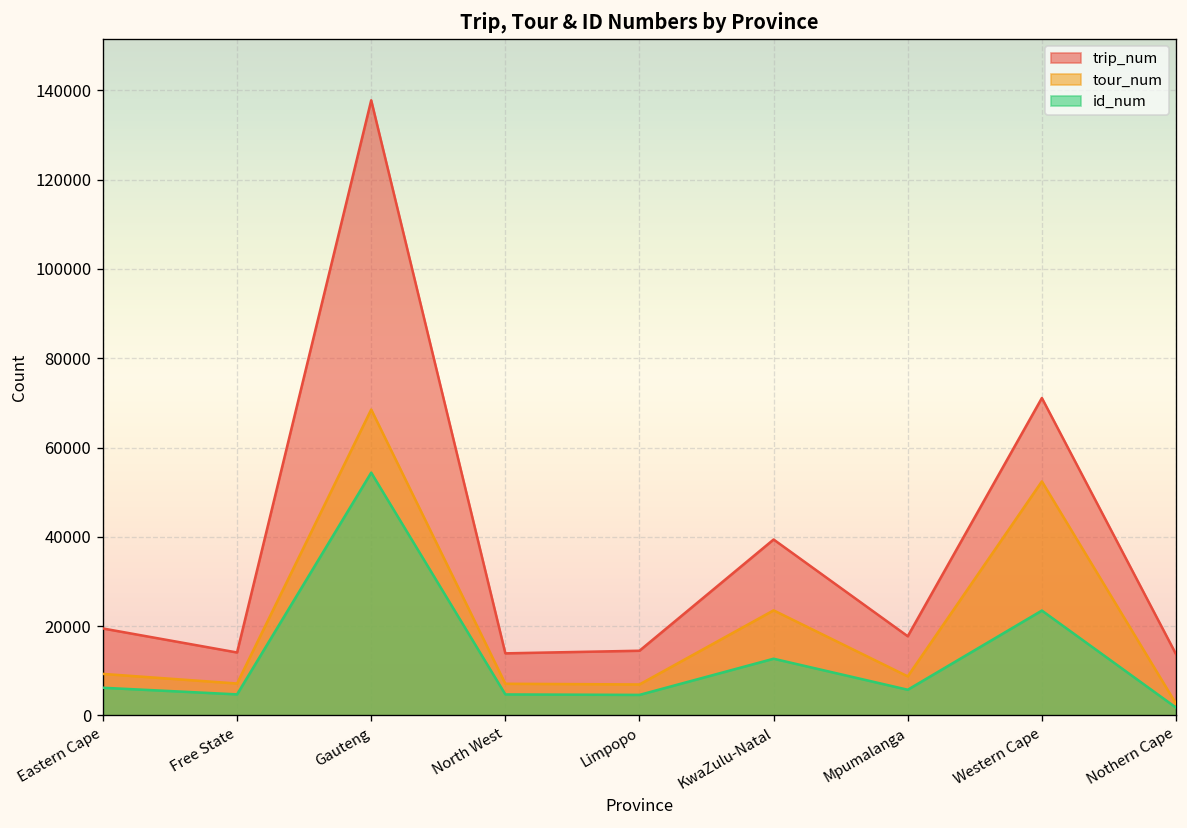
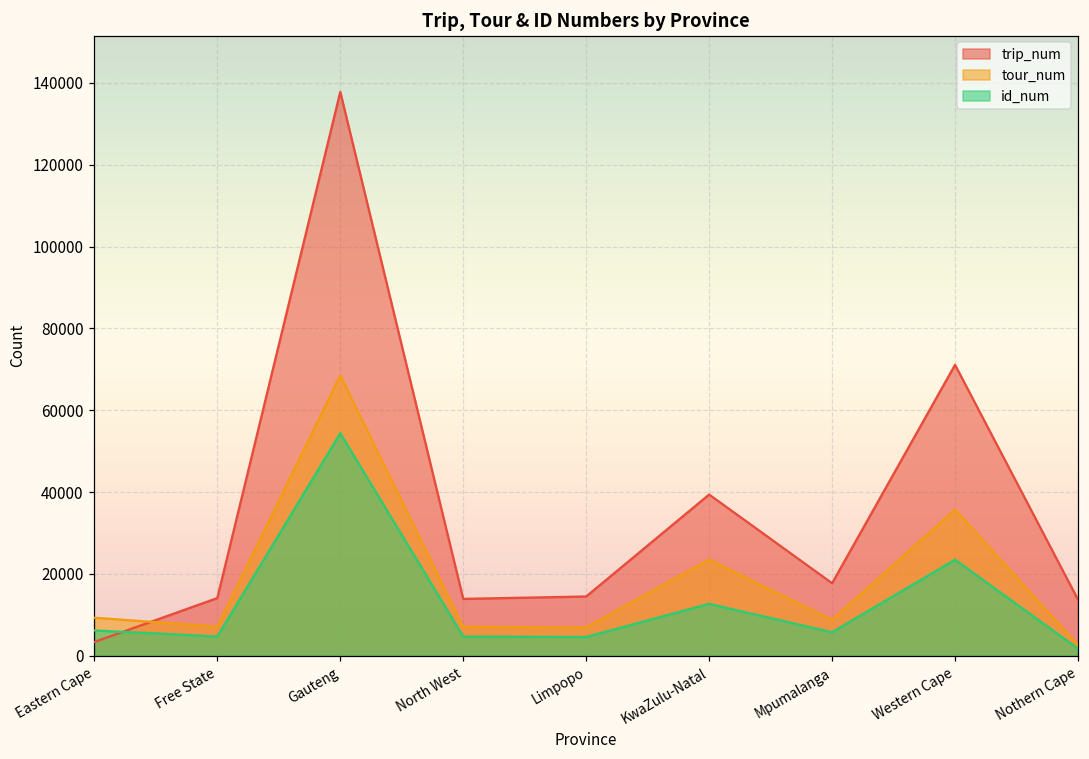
trip_num, Eastern Cape: 19000 -> 3000
tour_num, Western Cape: 52000 -> 36000
